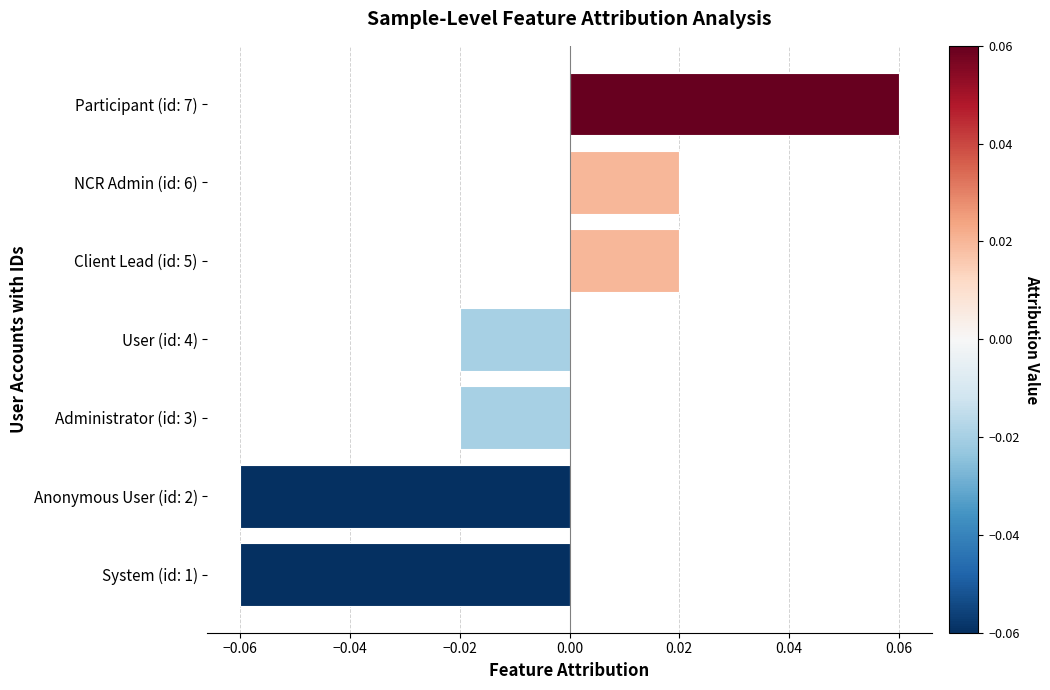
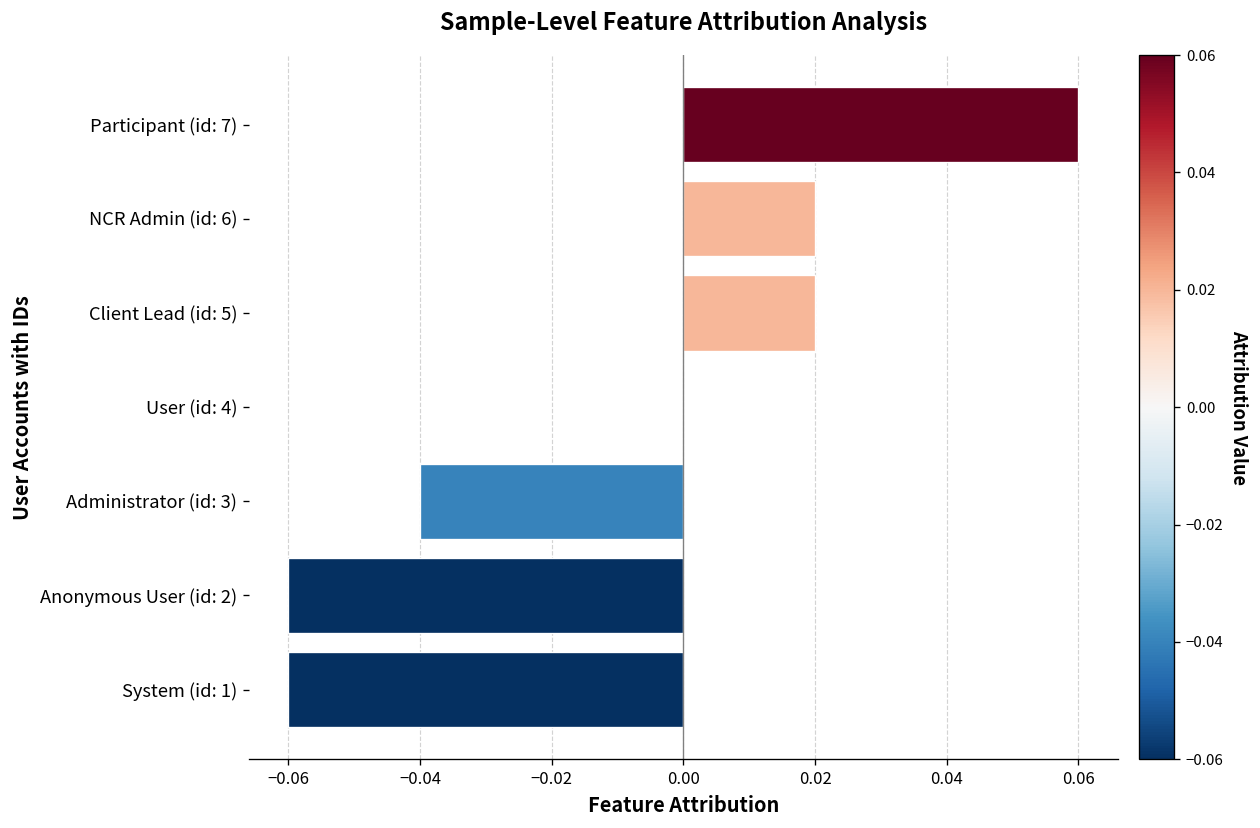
User (id: 4): -0.020 -> 0.000
Administrator (id: 3): -0.020 -> -0.040
